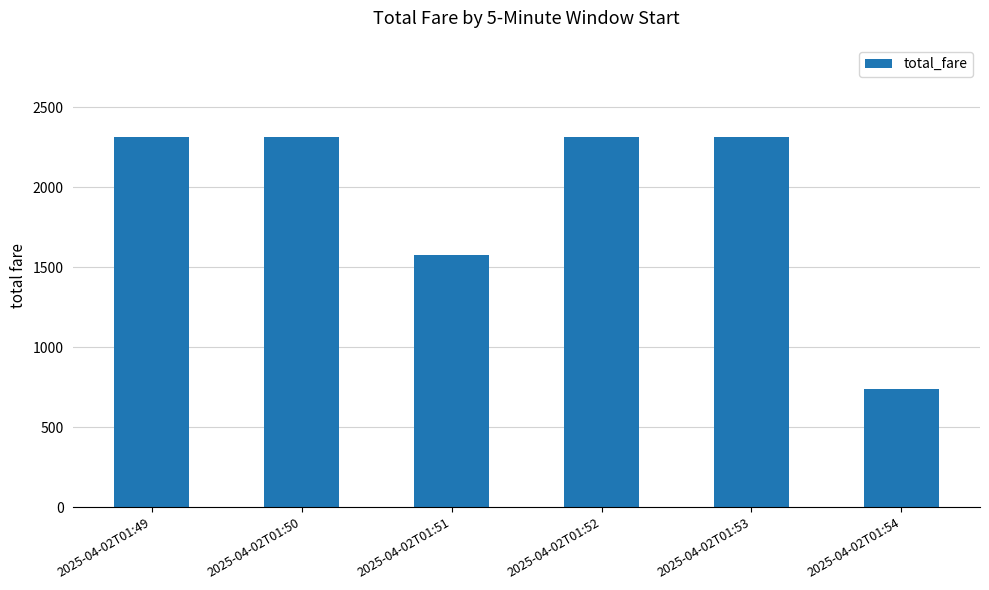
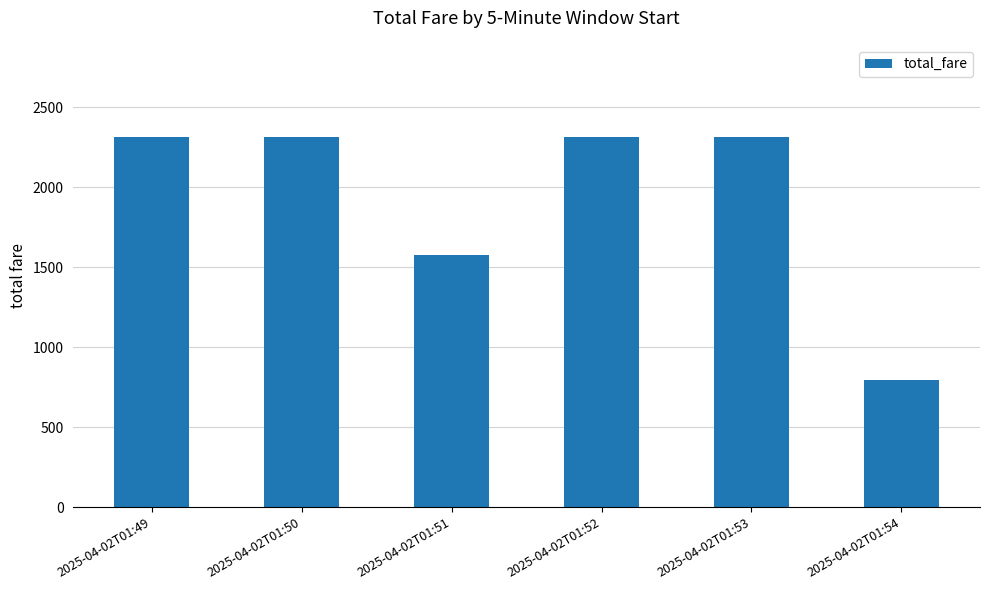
2025-04-02T01:54: 740 -> 800
